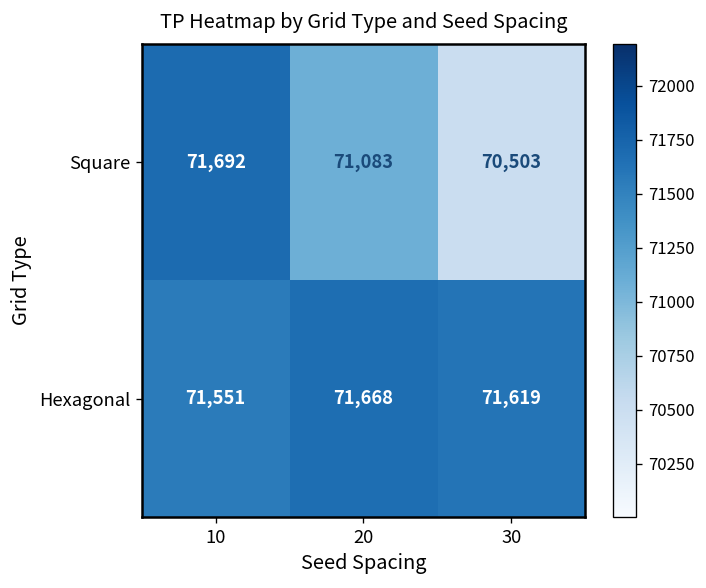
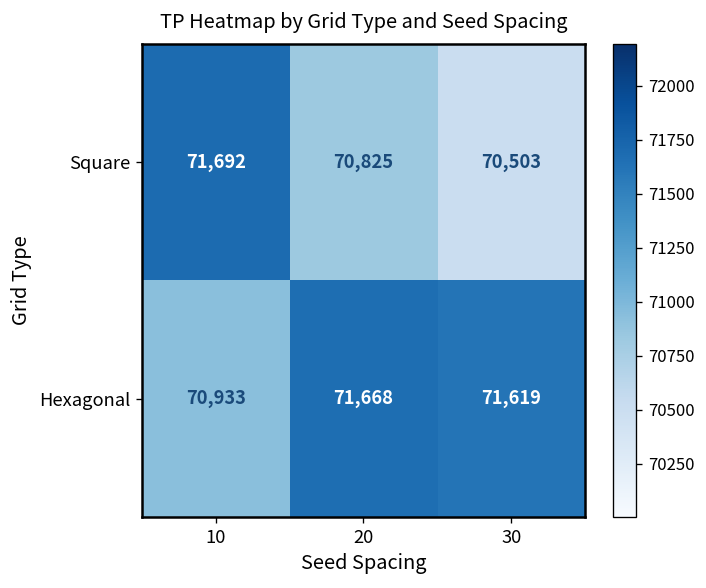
Square, 20: 71,083 -> 70,825
Hexagonal, 10: 71,551 -> 70,933
